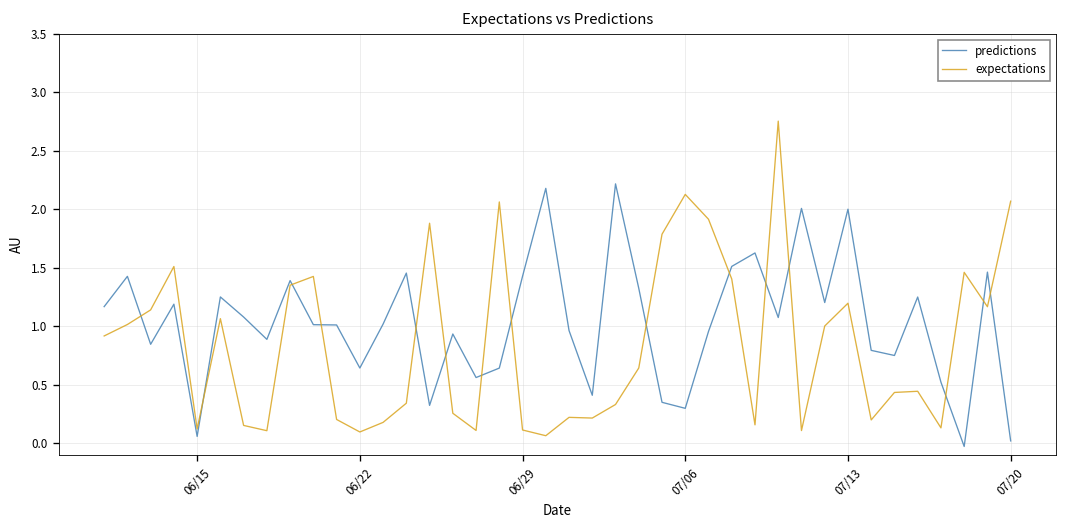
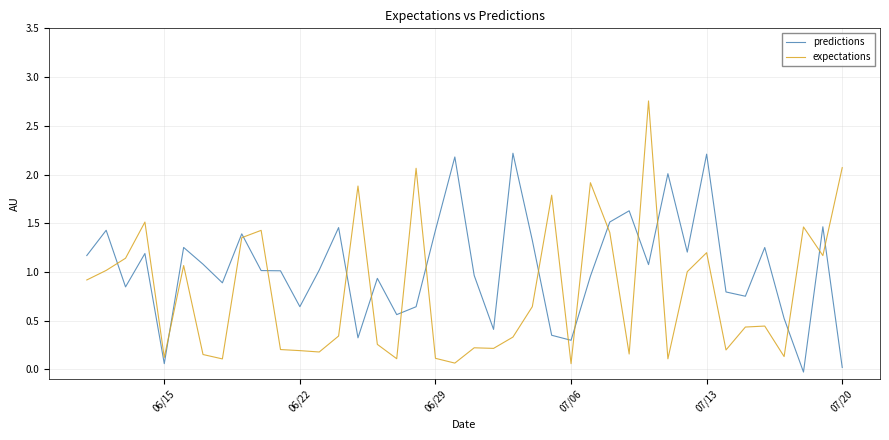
expectations, 06/22: 0.1 -> 0.2
expectations, 07/06: 2.1 -> 0.1
predictions, 07/13: 2.0 -> 2.2
